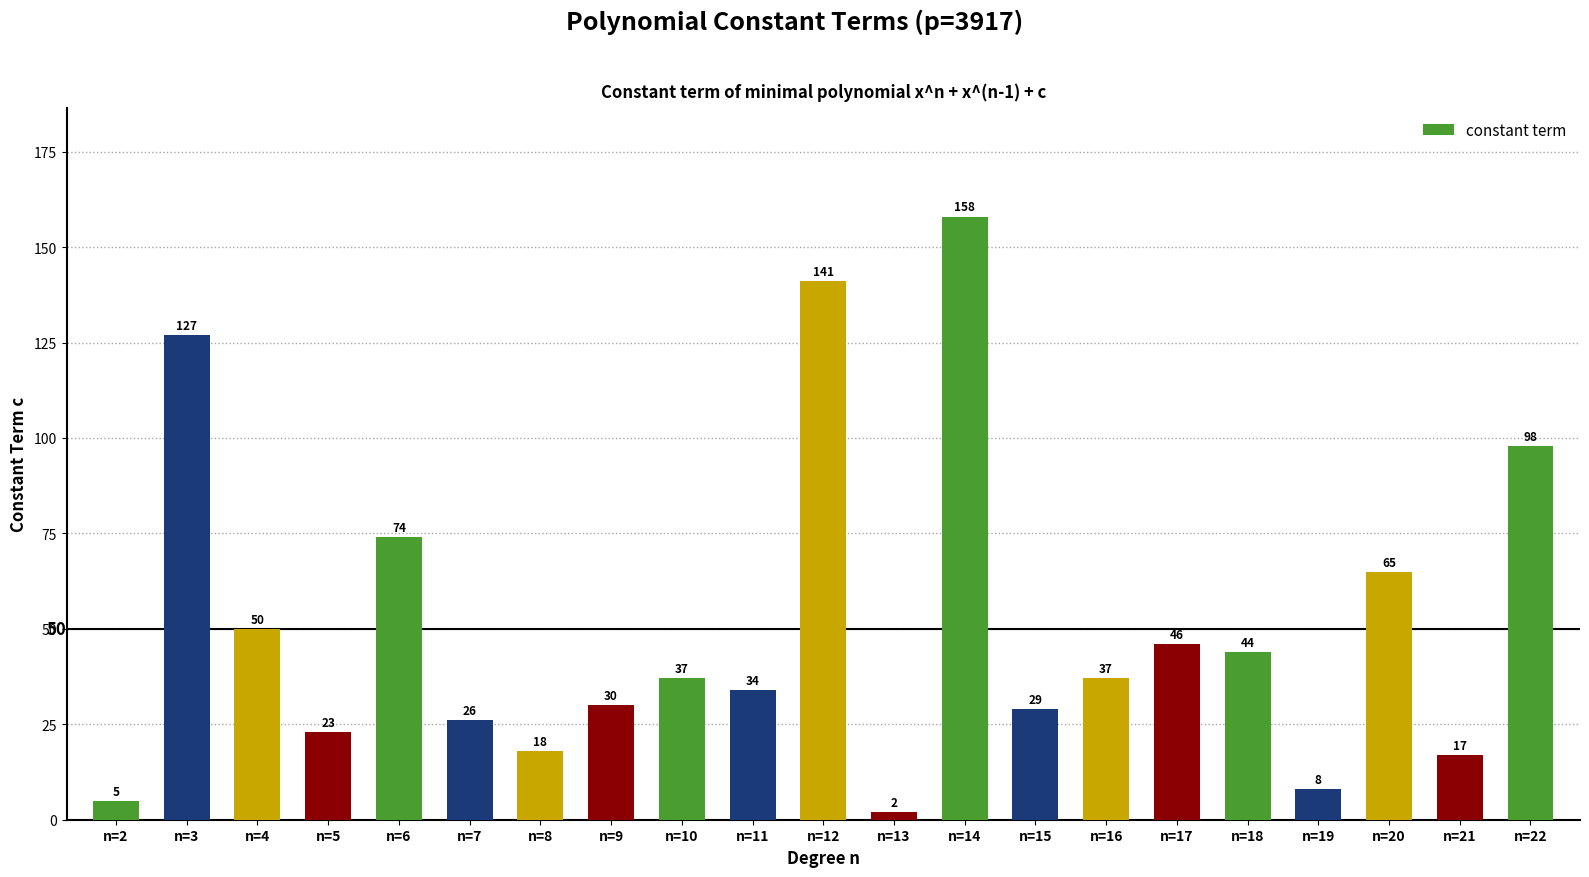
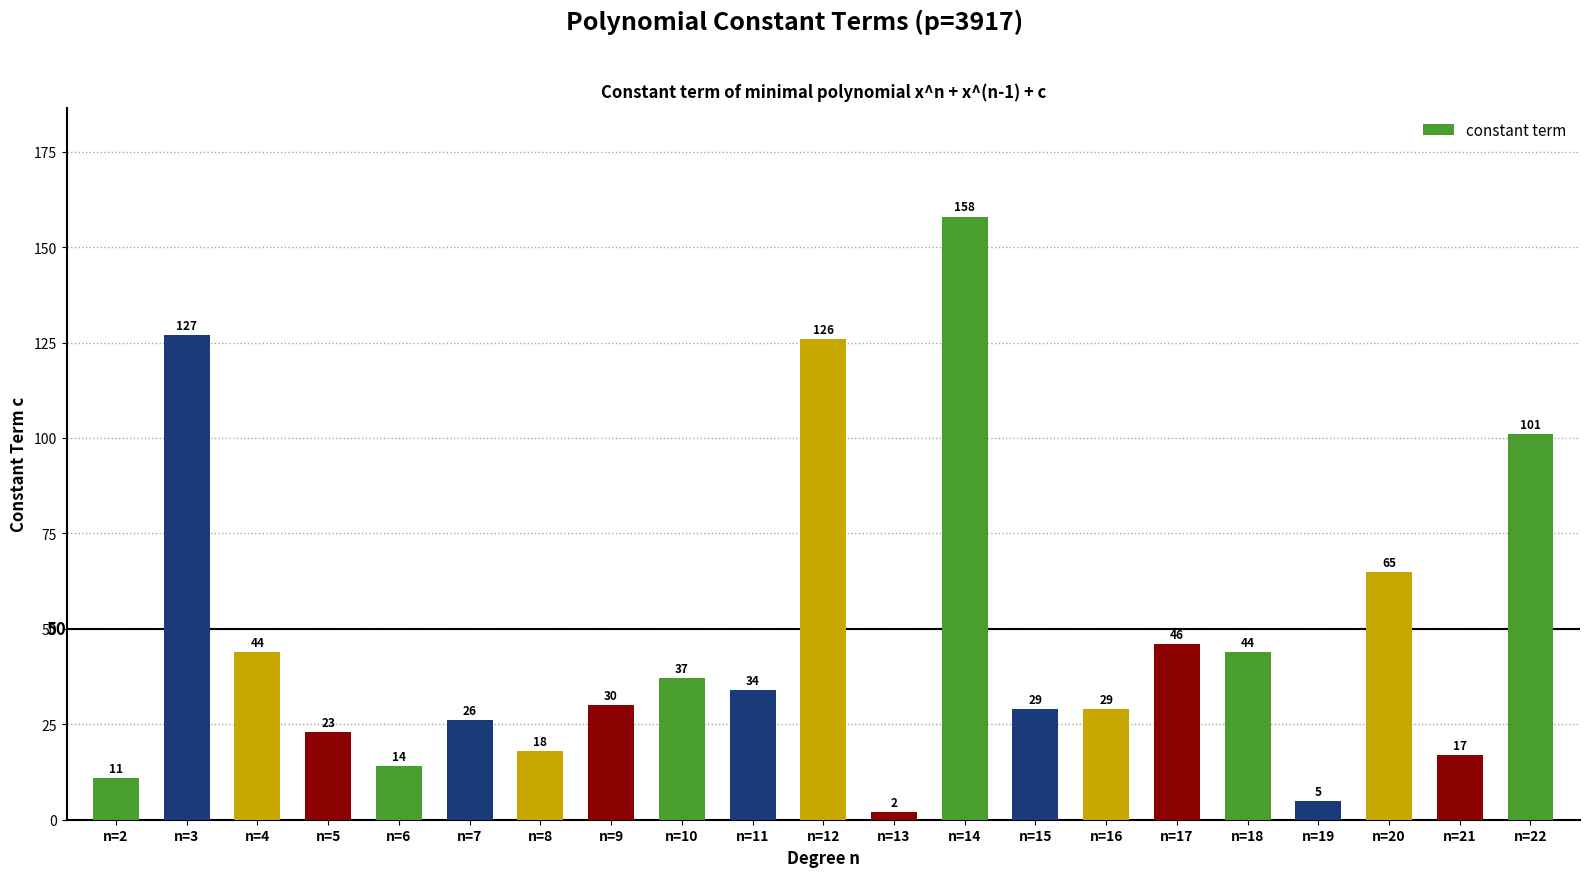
n=2: 5 -> 11
n=4: 50 -> 44
n=6: 74 -> 14
n=12: 141 -> 126
n=16: 37 -> 29
n=19: 8 -> 5
n=22: 98 -> 101
